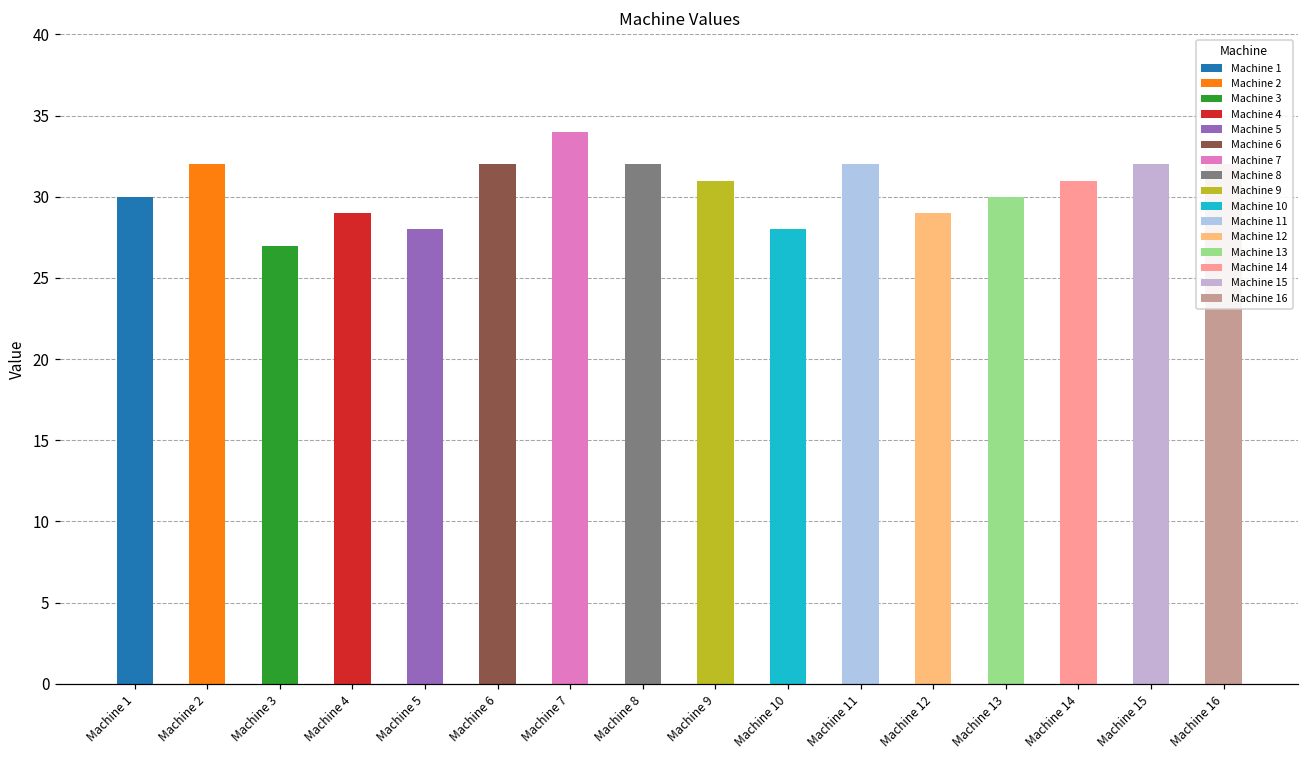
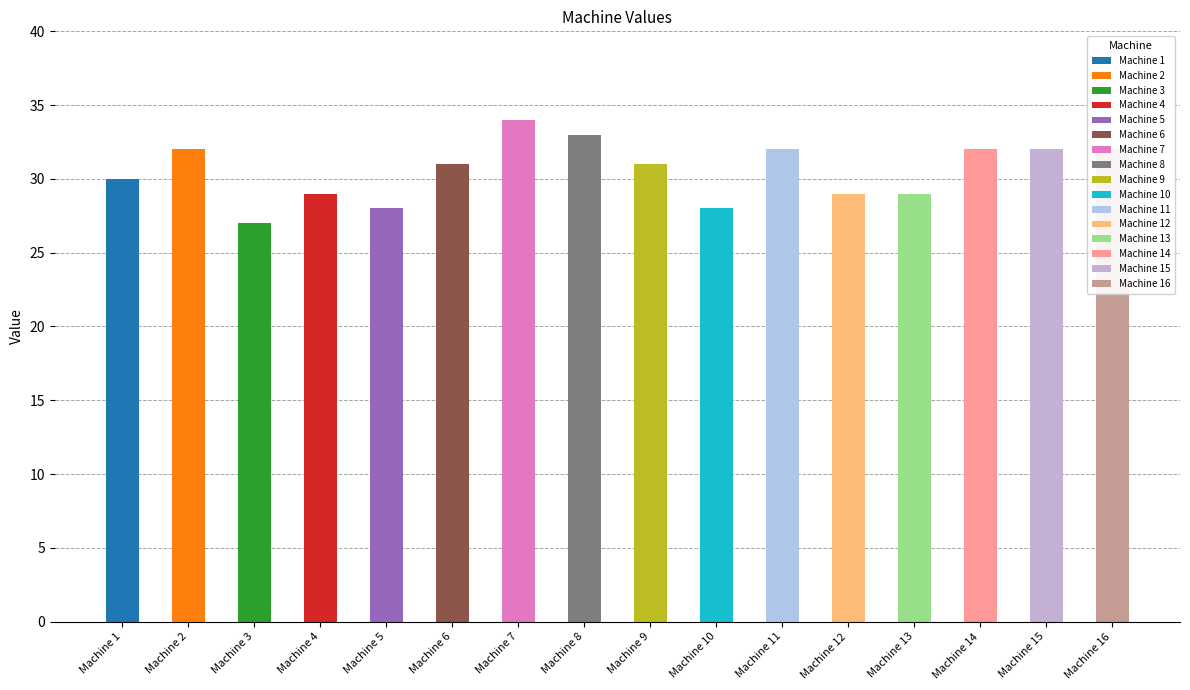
Machine 6: 32 -> 31
Machine 8: 32 -> 33
Machine 13: 30 -> 29
Machine 14: 31 -> 32
